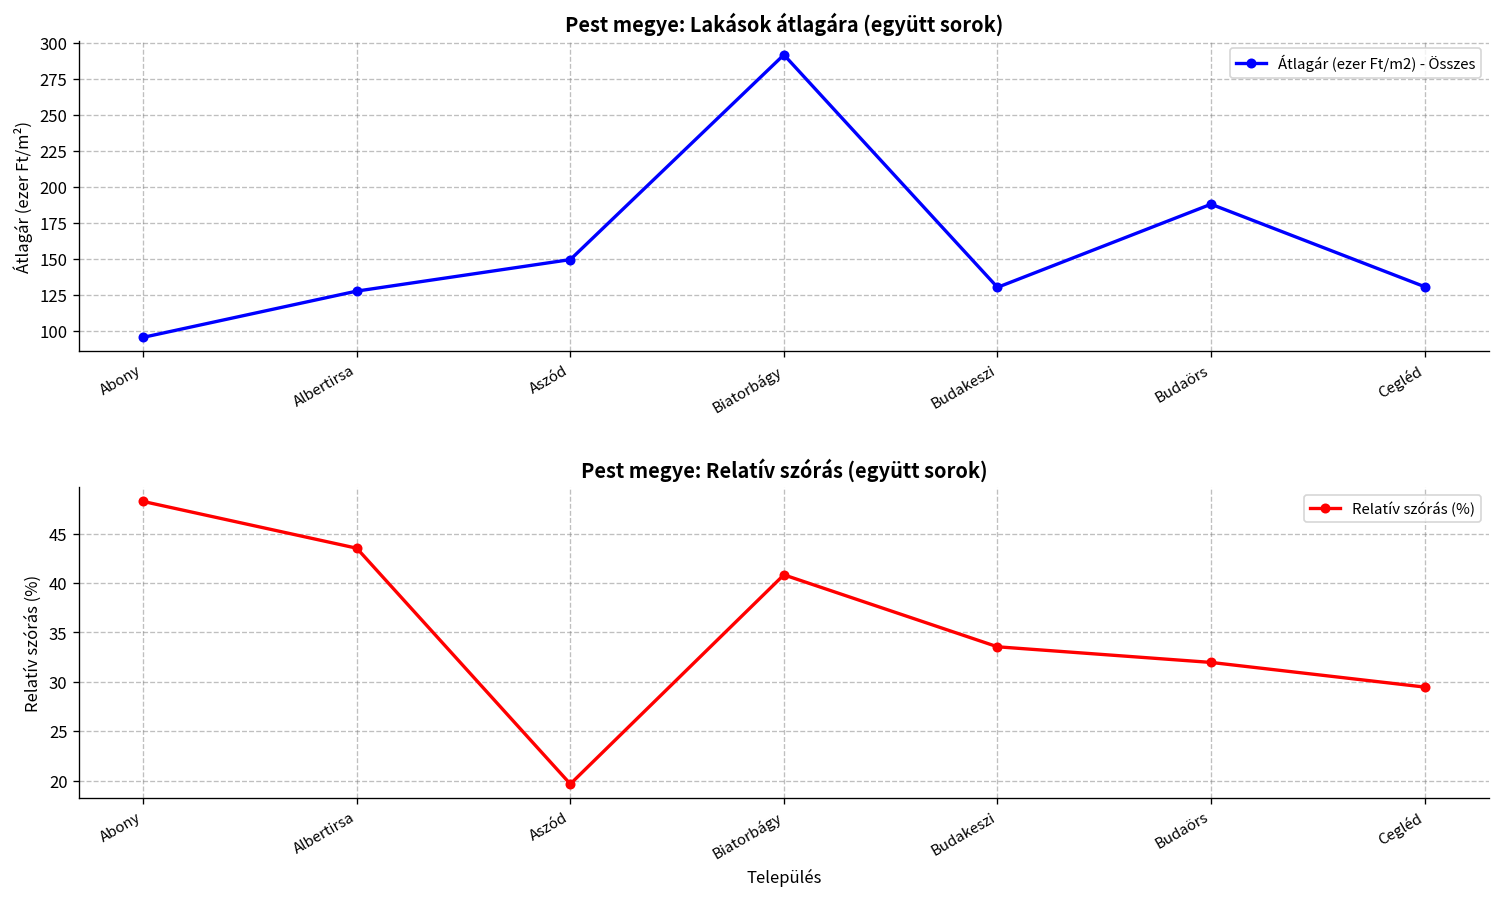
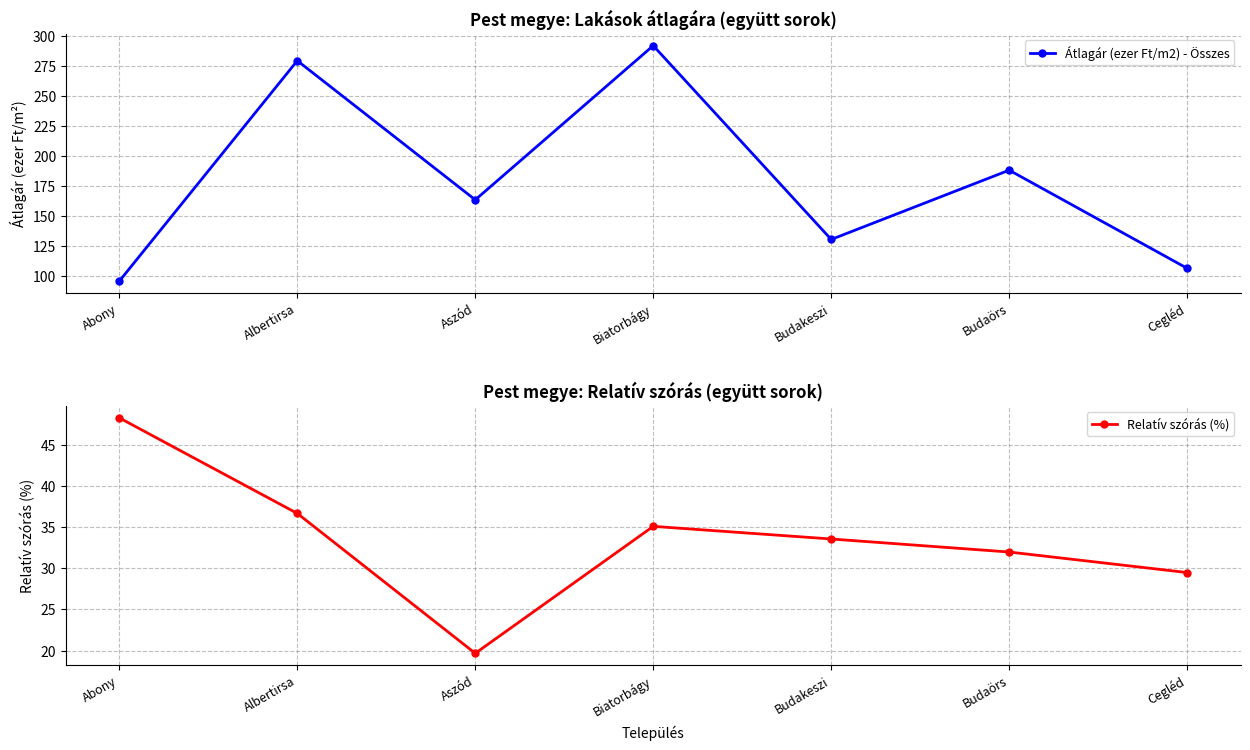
Pest megye: Lakások átlagára (együtt sorok), Albertirsa: 128 -> 279
Pest megye: Lakások átlagára (együtt sorok), Aszód: 150 -> 163
Pest megye: Lakások átlagára (együtt sorok), Cegléd: 131 -> 106
Pest megye: Relatív szórás (együtt sorok), Albertirsa: 44 -> 37
Pest megye: Relatív szórás (együtt sorok), Biatorbágy: 41 -> 35
